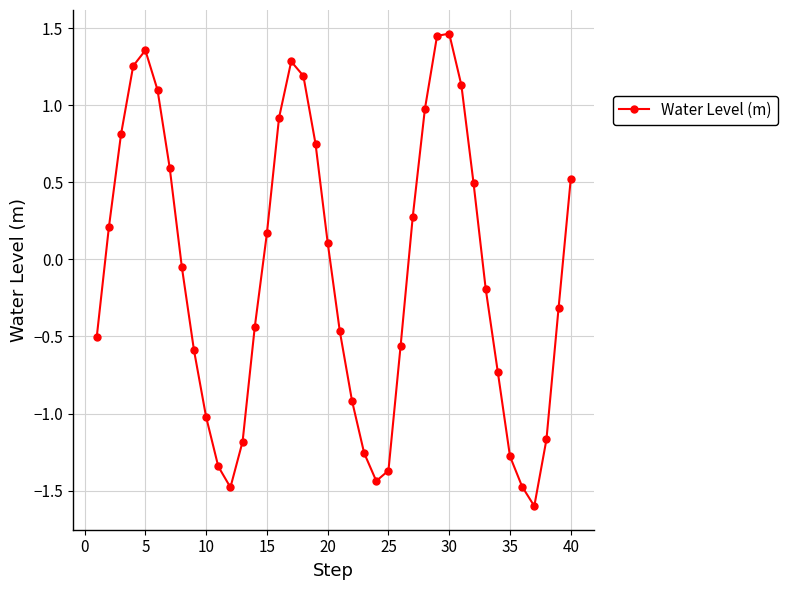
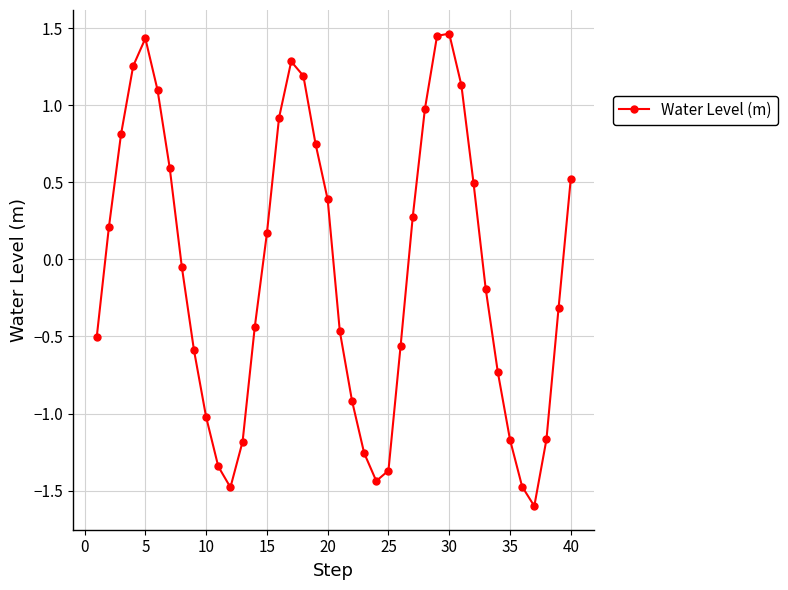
5: 1.36 -> 1.43
20: 0.11 -> 0.39
35: -1.28 -> -1.17
